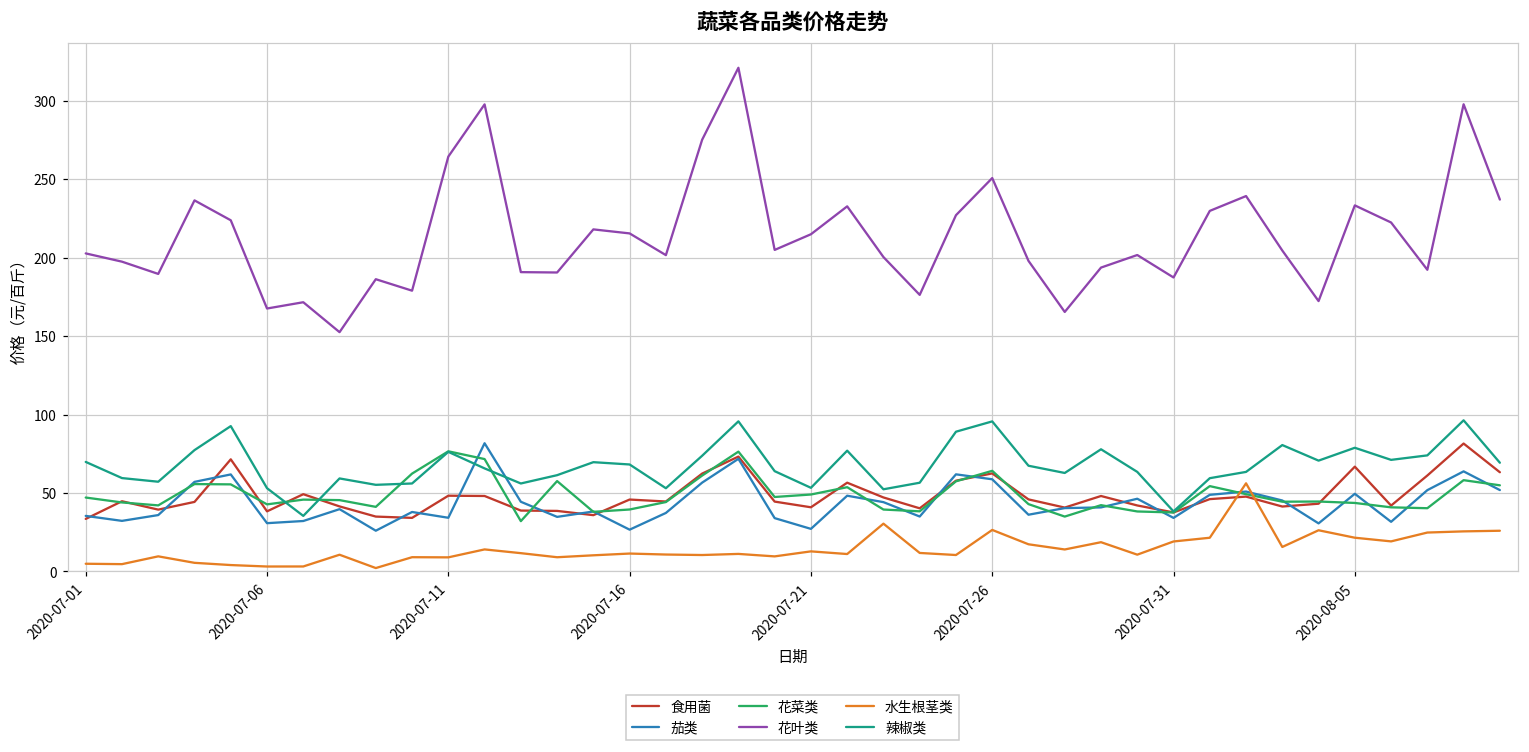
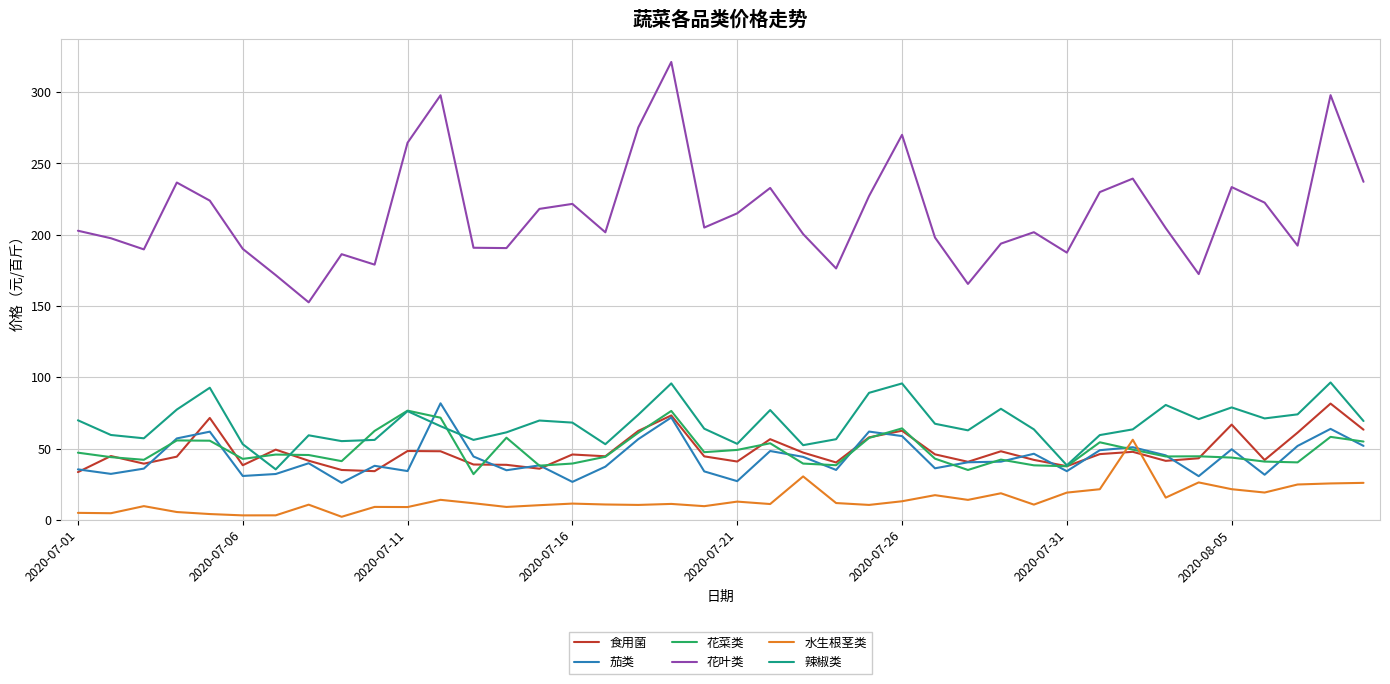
花叶类, 2020-07-06: 168 -> 190
花叶类, 2020-07-16: 216 -> 222
花叶类, 2020-07-26: 251 -> 270
水生根茎类, 2020-07-26: 26 -> 13
